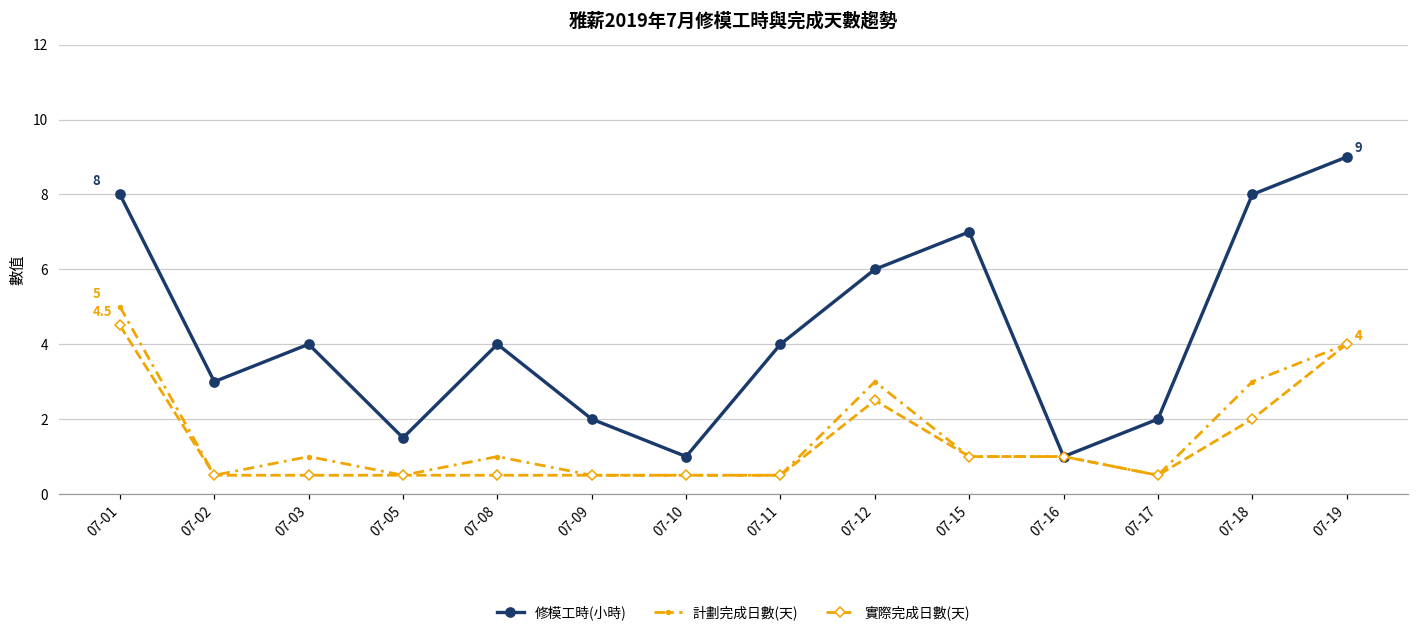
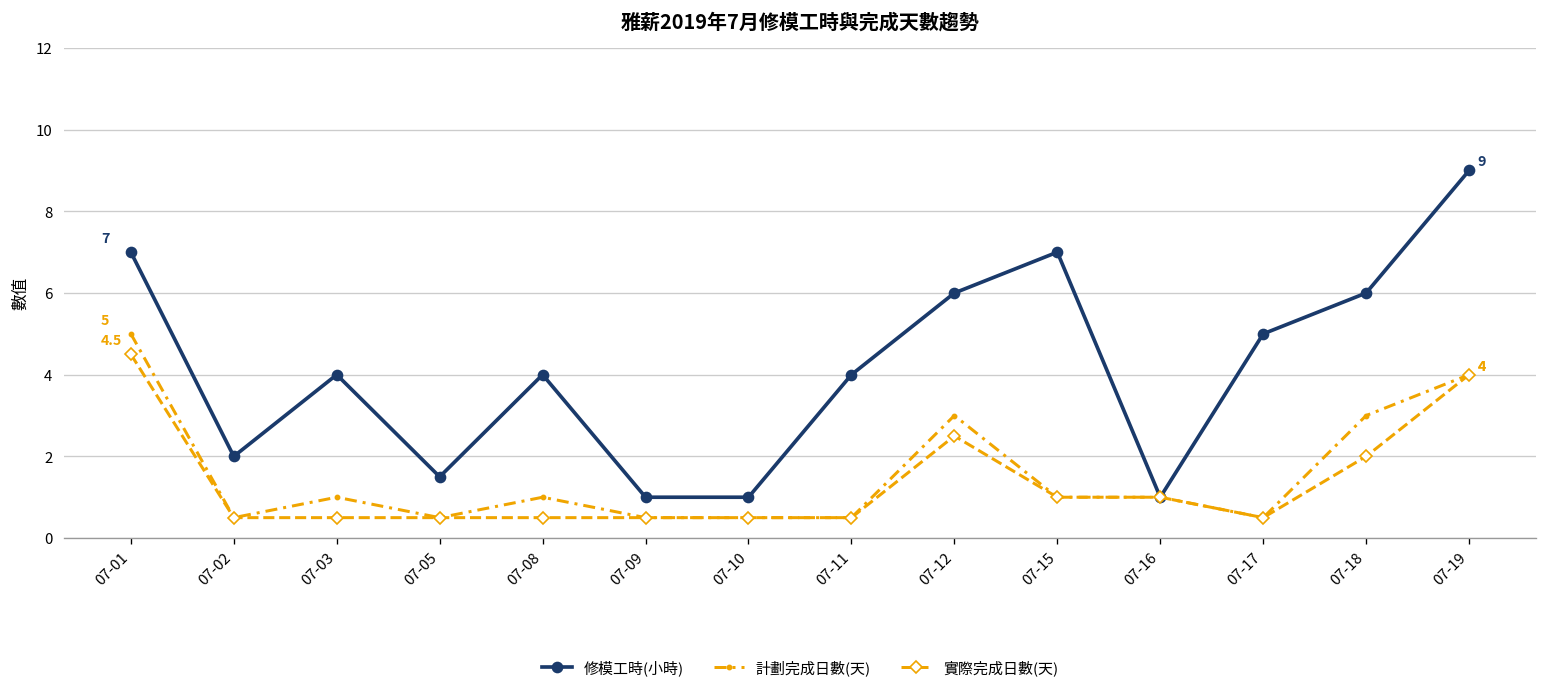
修模工時(小時), 07-01: 8 -> 7
修模工時(小時), 07-02: 3 -> 2
修模工時(小時), 07-09: 2 -> 1
修模工時(小時), 07-17: 2 -> 5
修模工時(小時), 07-18: 8 -> 6
